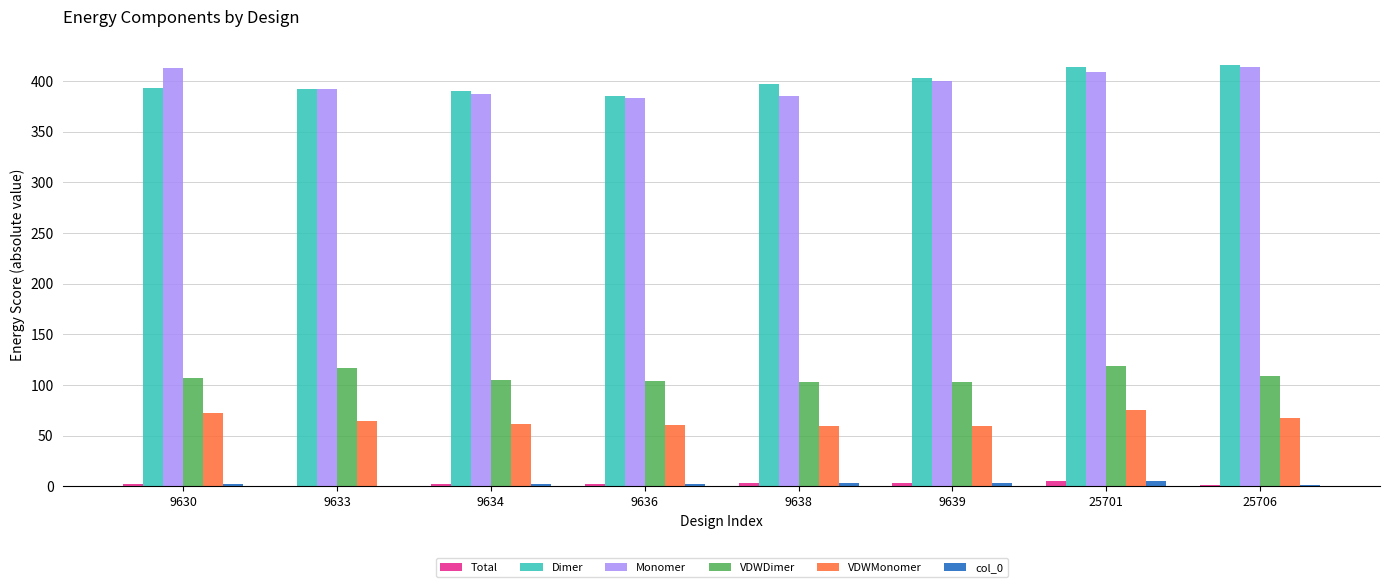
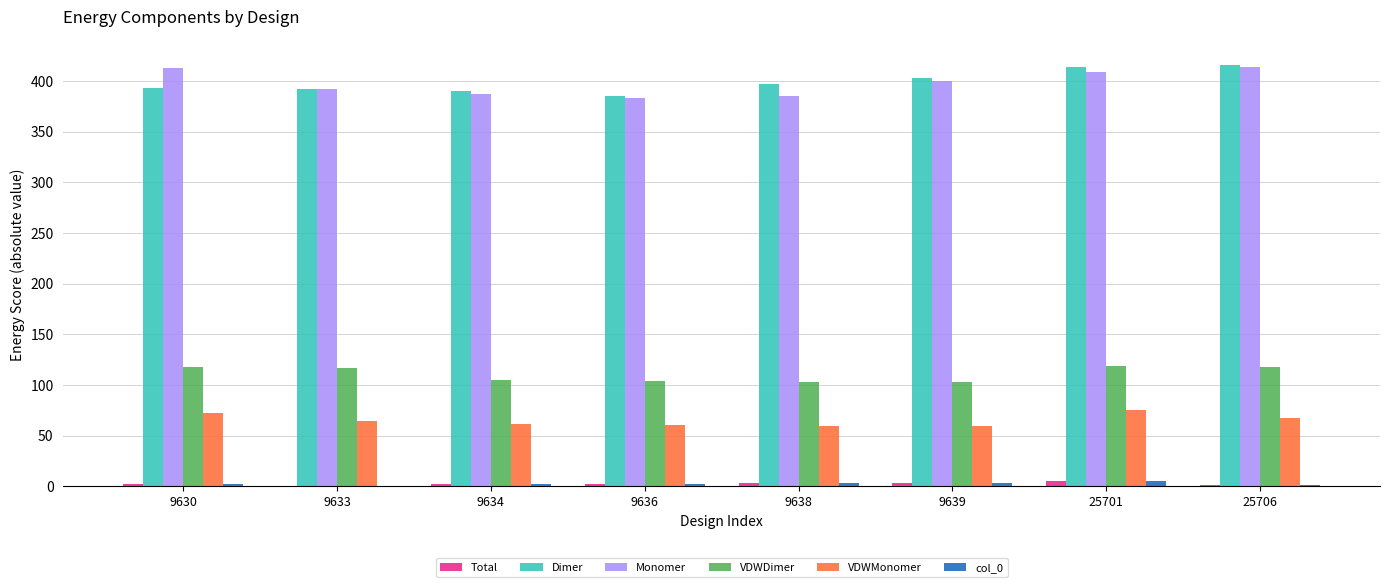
VDWDimer, 9630: 107 -> 117
VDWDimer, 25706: 109 -> 117
